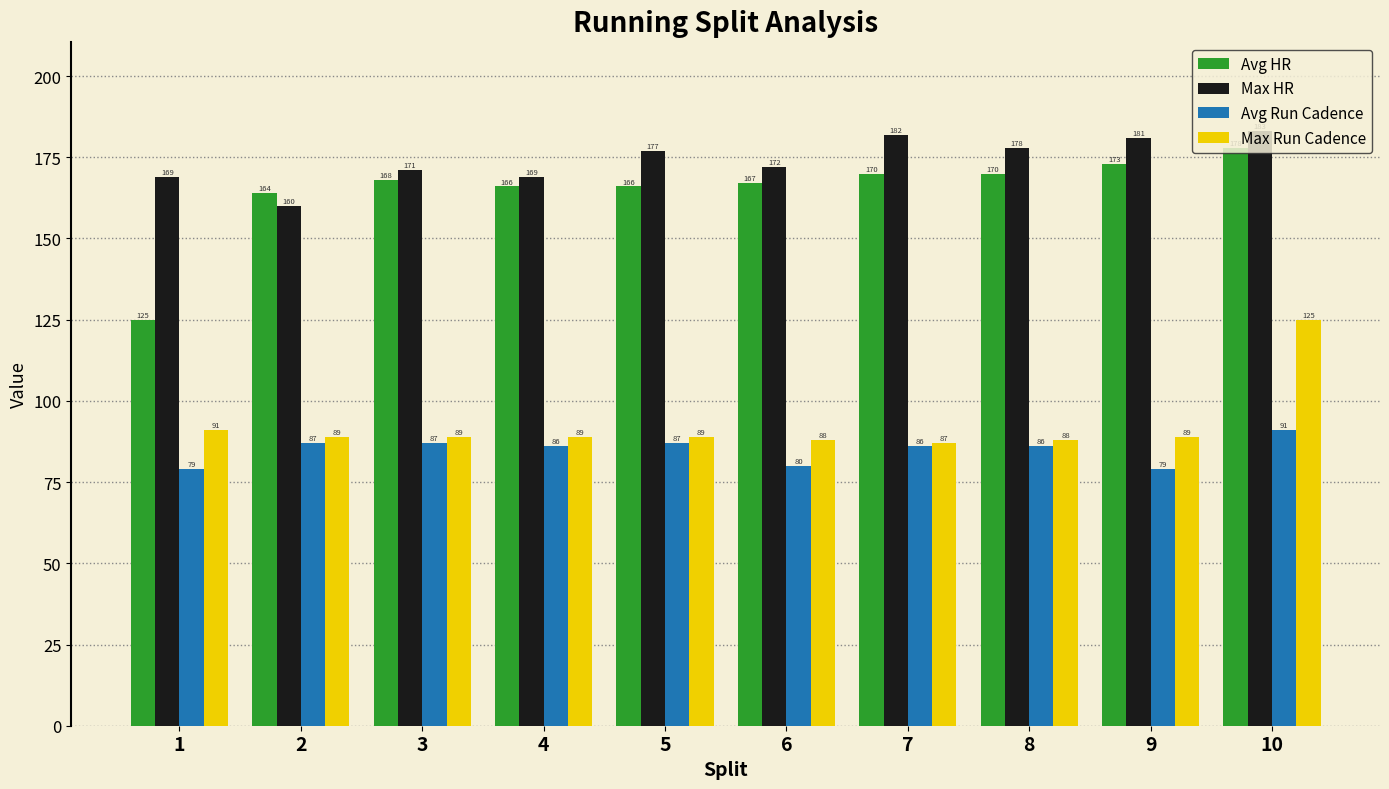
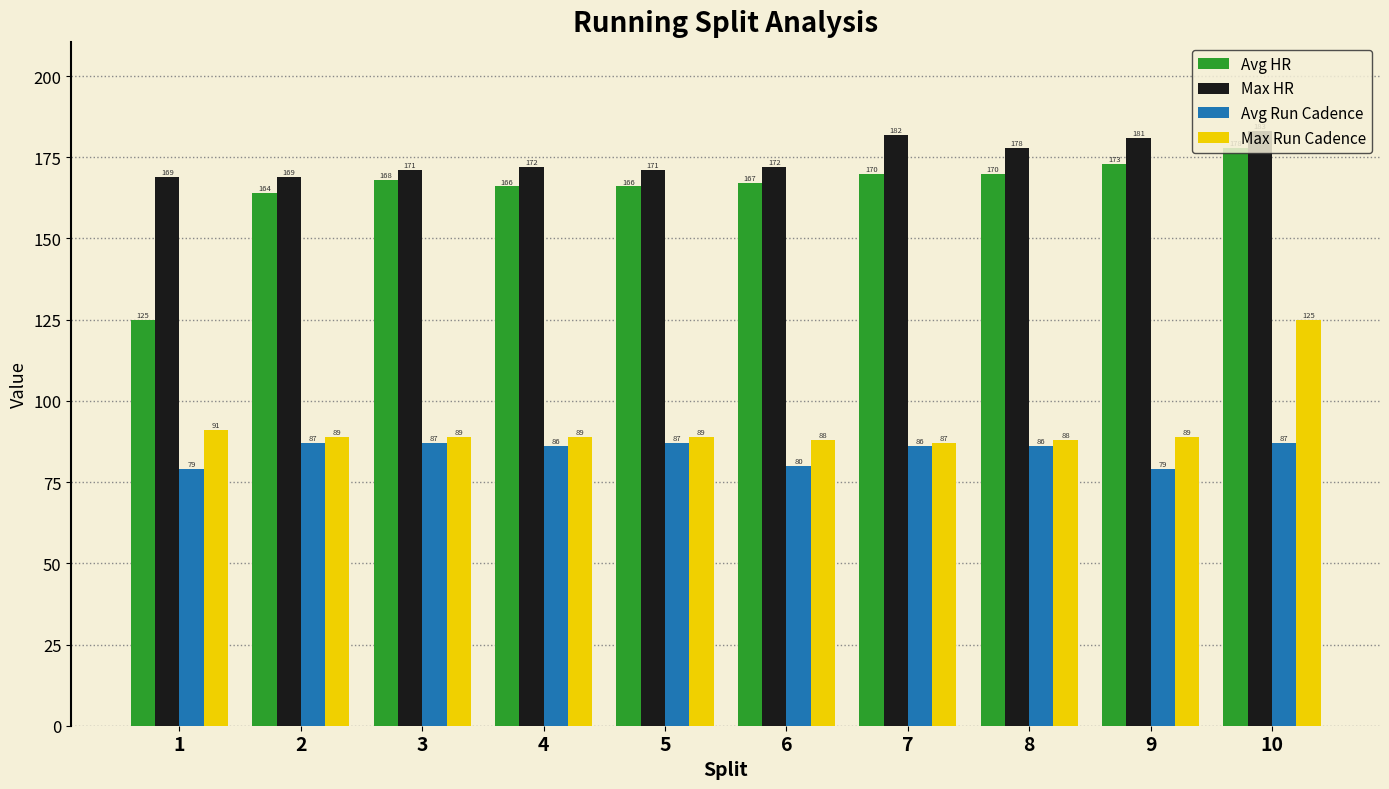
Max HR, 2: 160 -> 169
Max HR, 4: 169 -> 172
Max HR, 5: 177 -> 171
Avg Run Cadence, 10: 91 -> 87
